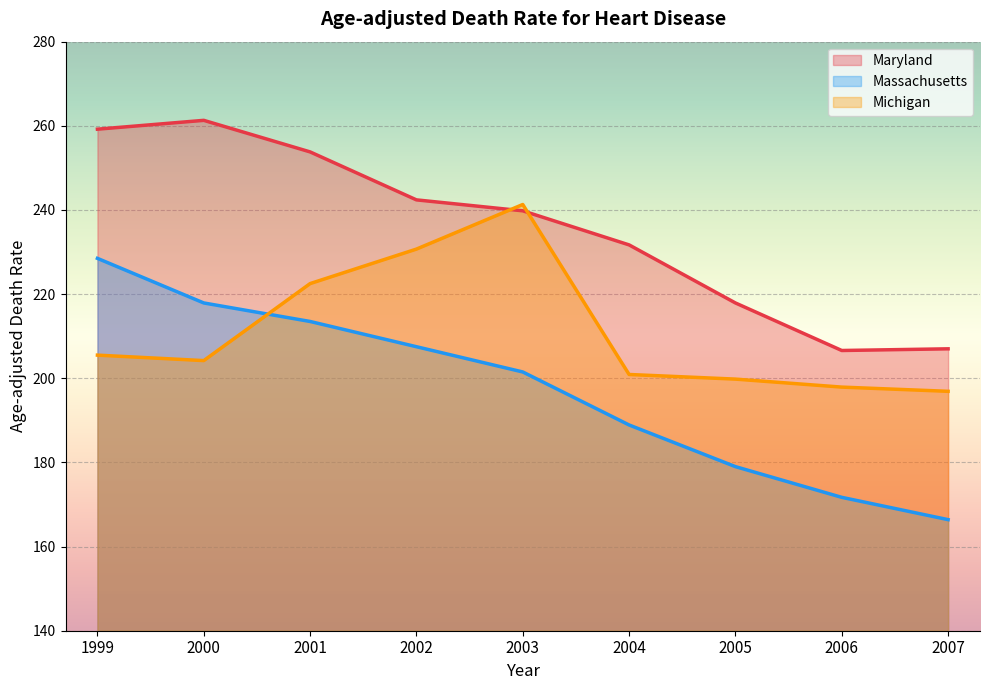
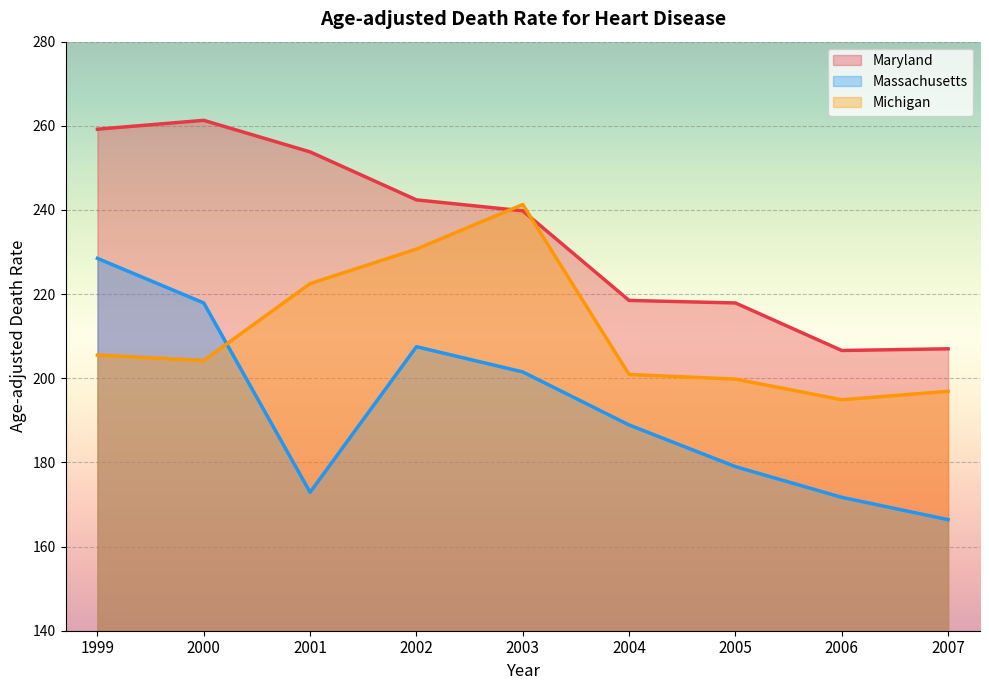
Massachusetts, 2001: 214 -> 173
Maryland, 2004: 232 -> 219
Michigan, 2006: 198 -> 195
